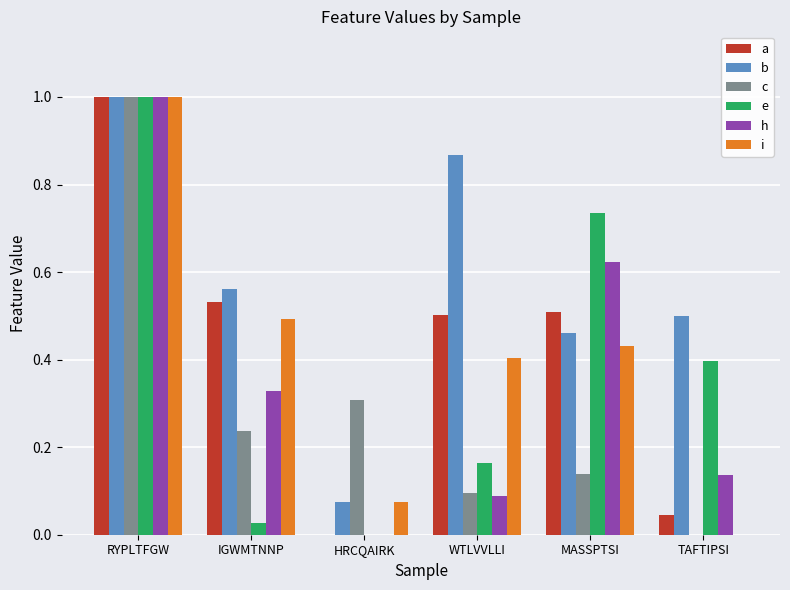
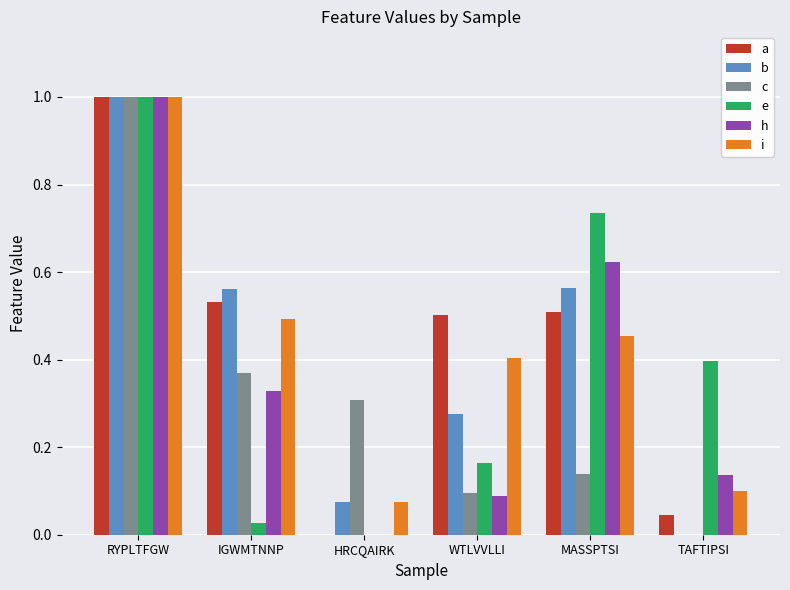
c, IGWMTNNP: 0.24 -> 0.37
b, WTLVVLLI: 0.87 -> 0.27
b, MASSPTSI: 0.46 -> 0.56
i, MASSPTSI: 0.43 -> 0.45
b, TAFTIPSI: 0.5 -> 0.0
i, TAFTIPSI: 0.0 -> 0.1
